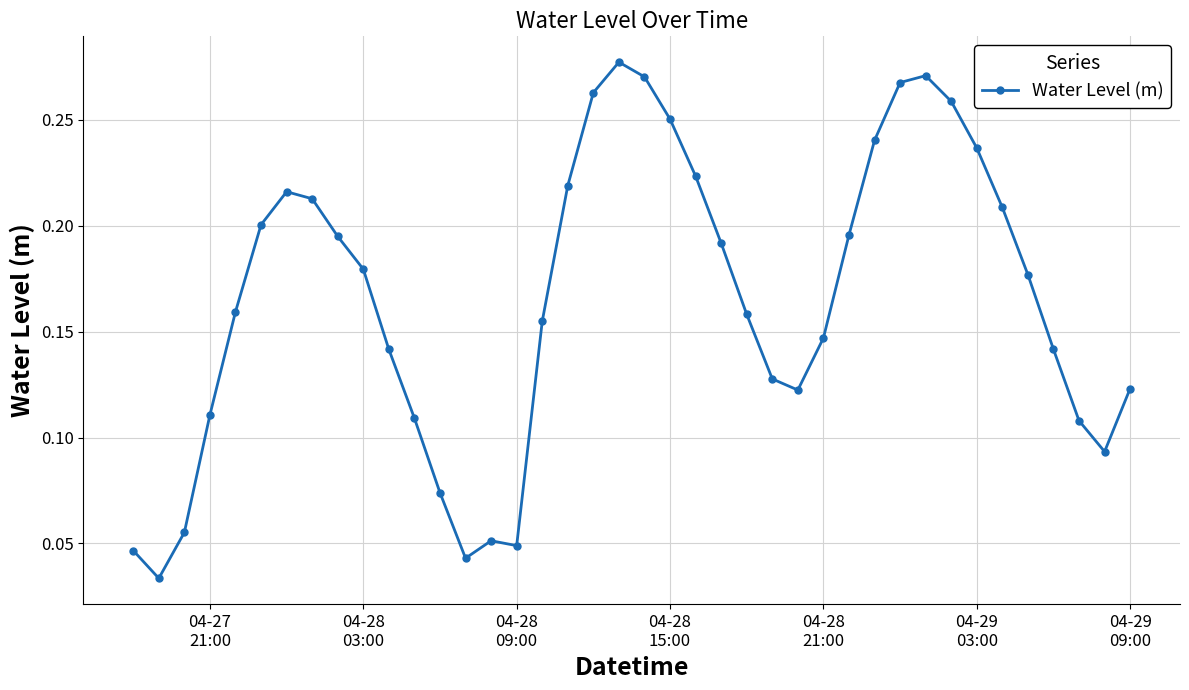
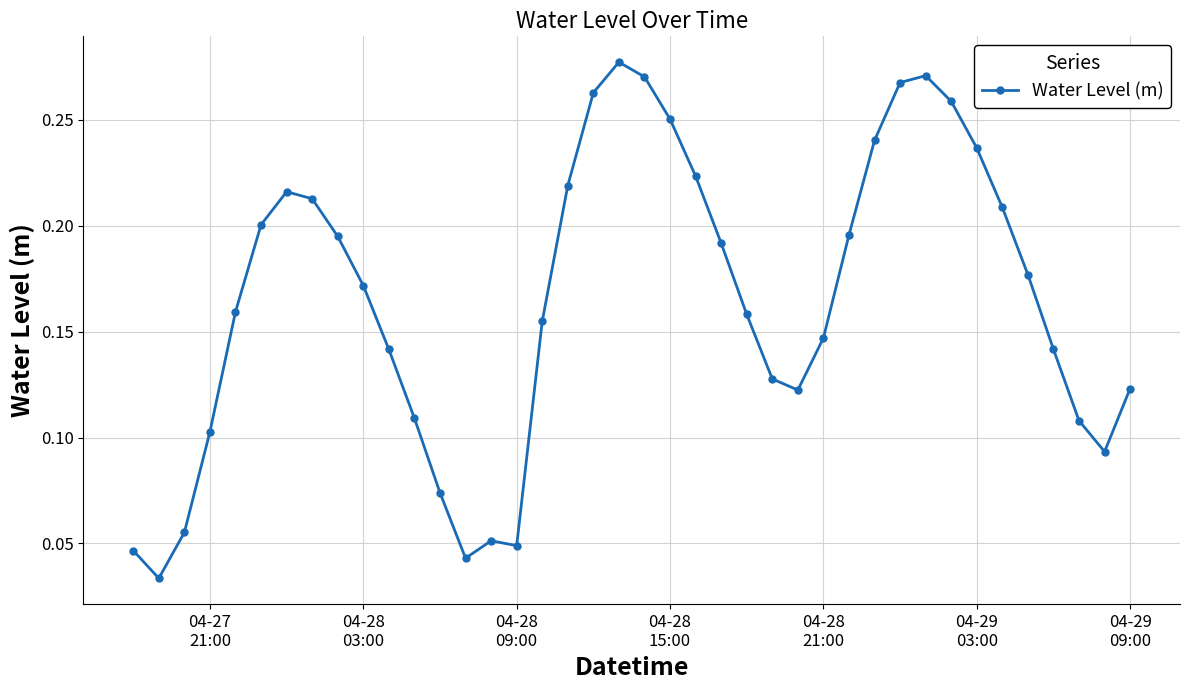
04-27 21:00: 0.111 -> 0.103
04-28 03:00: 0.179 -> 0.172
